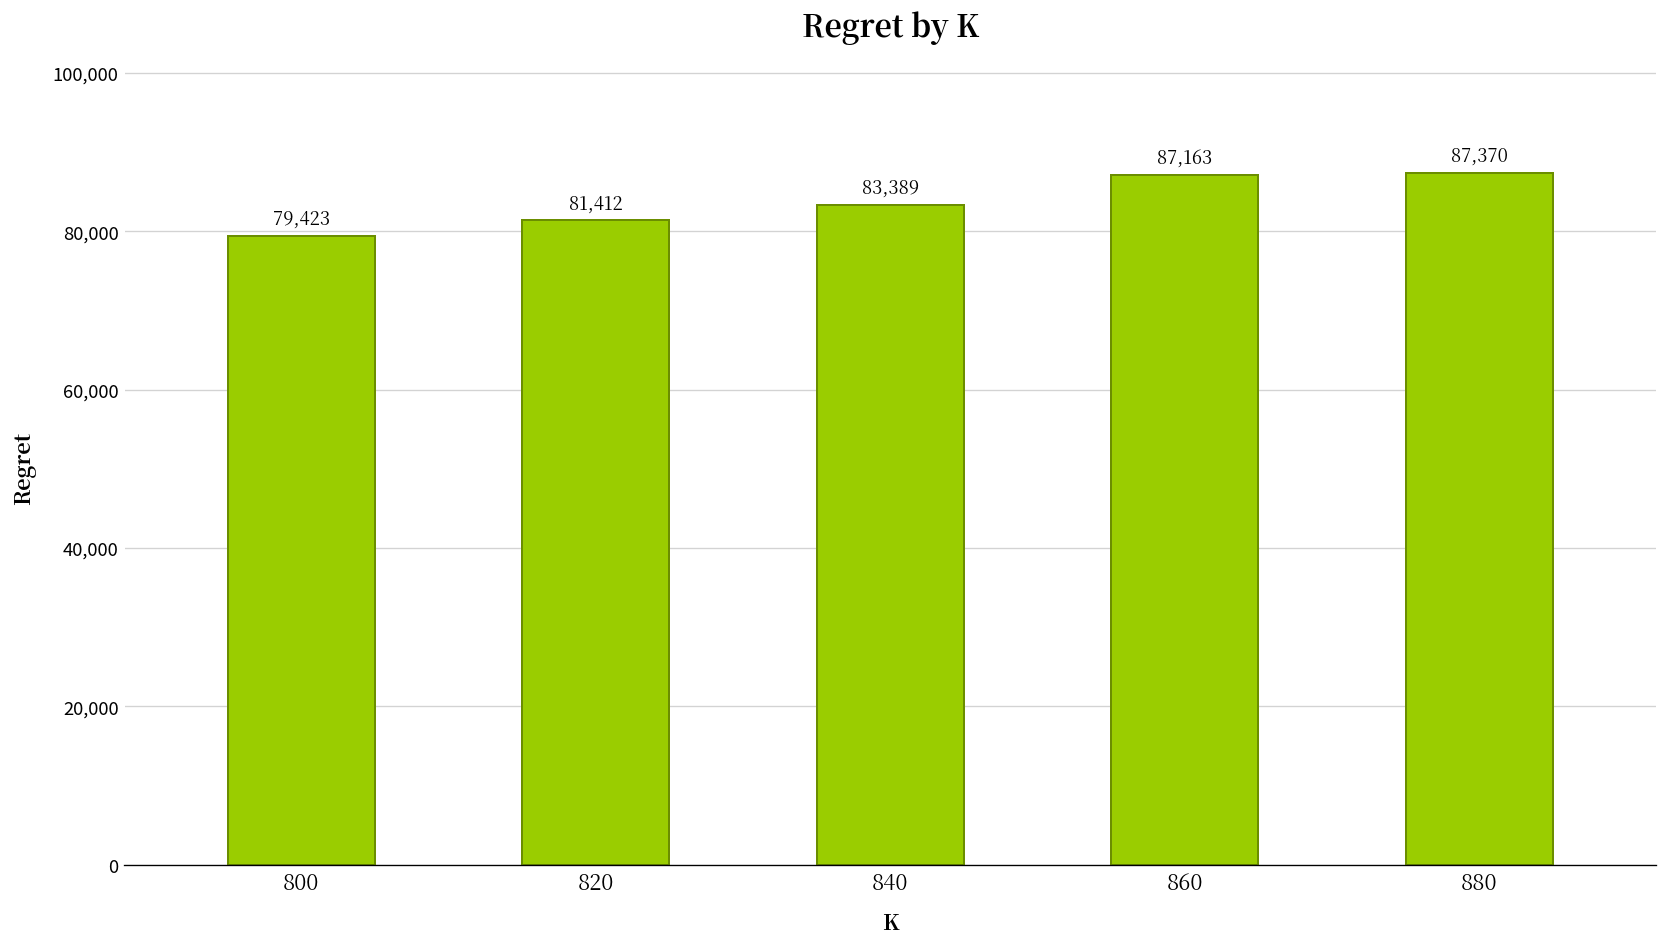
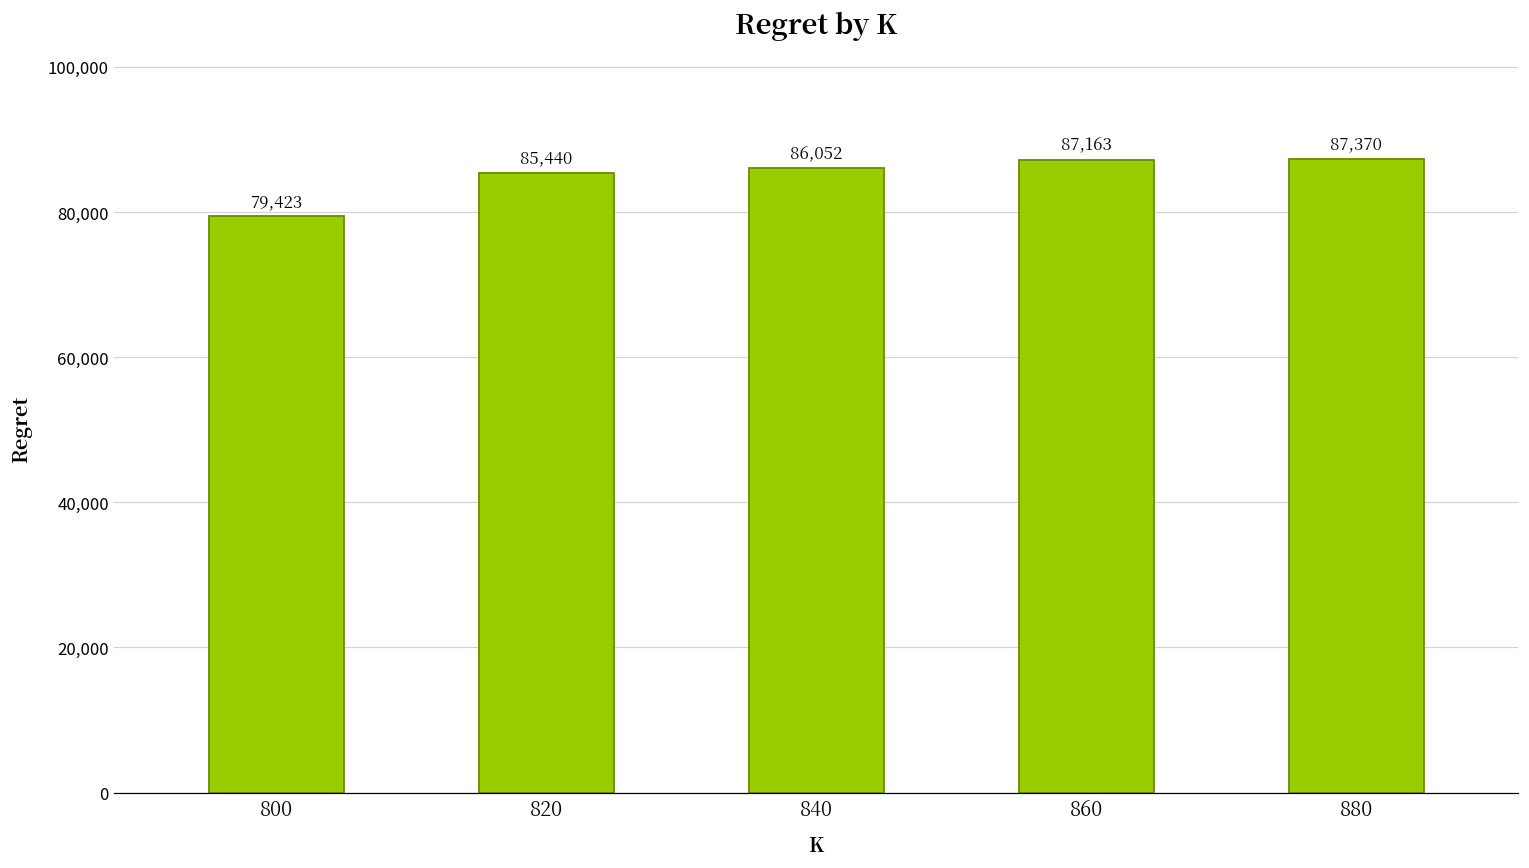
820: 81,412 -> 85,440
840: 83,389 -> 86,052
